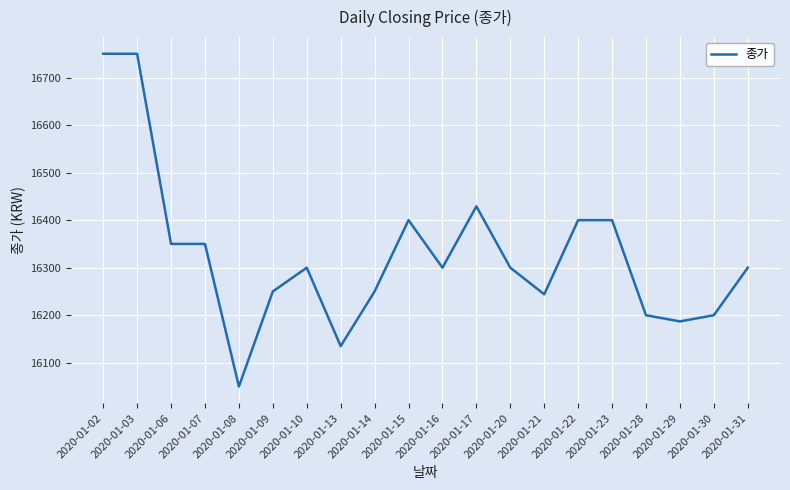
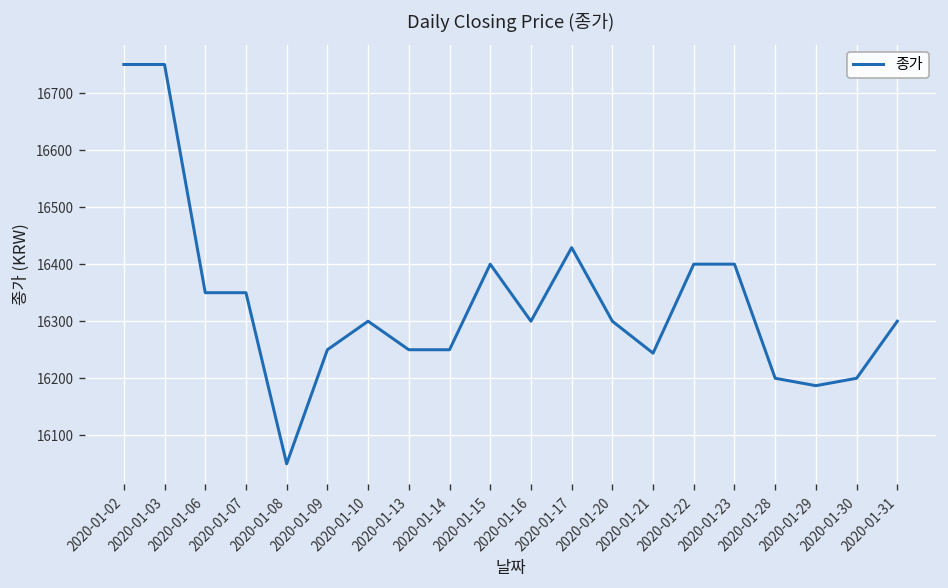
2020-01-13: 16140 -> 16250
